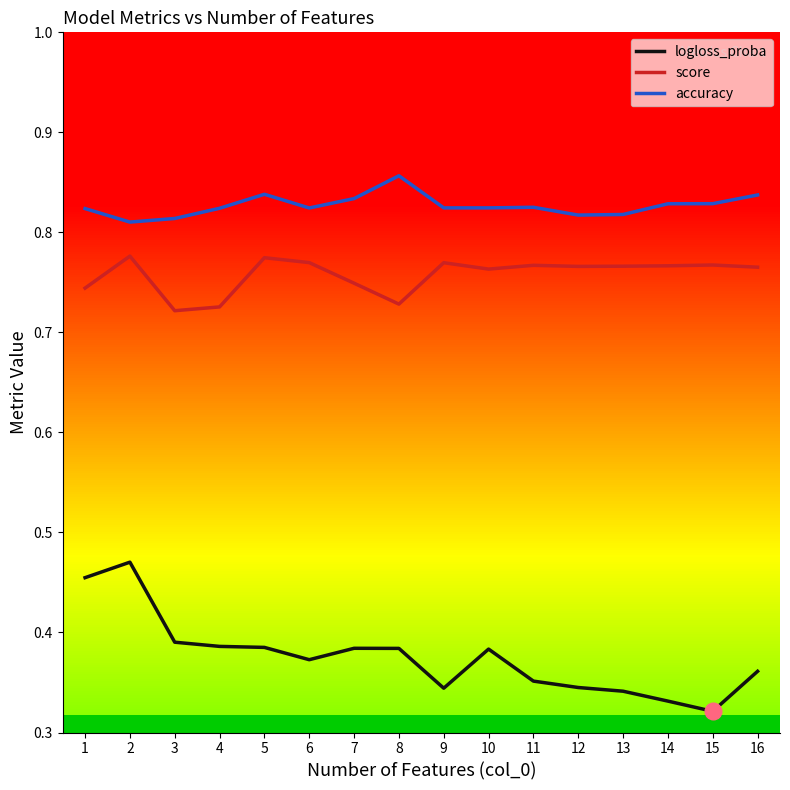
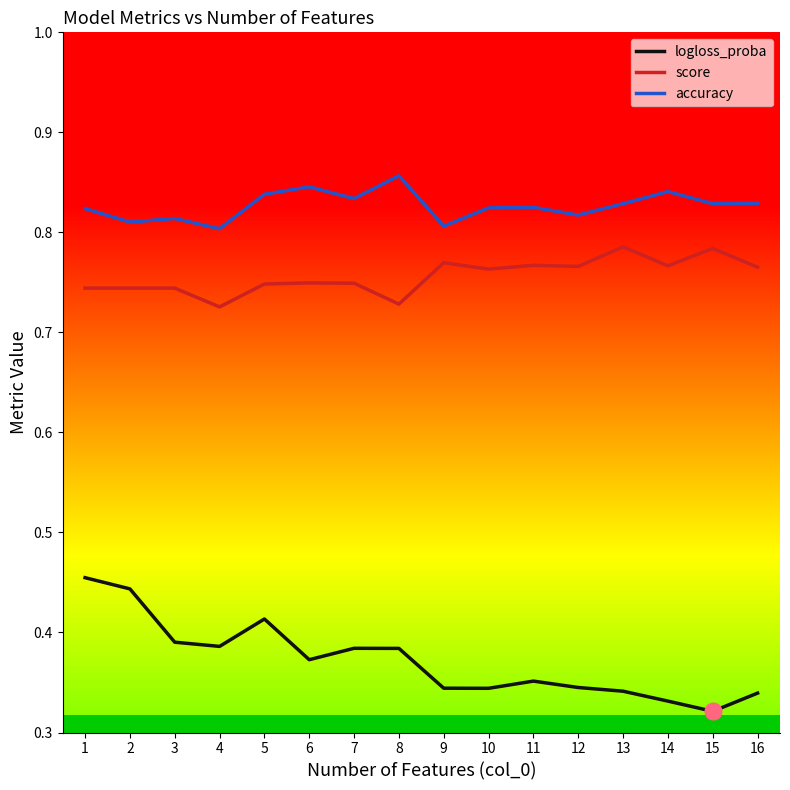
logloss_proba, 2: 0.470 -> 0.444
score, 2: 0.776 -> 0.744
score, 3: 0.722 -> 0.744
accuracy, 4: 0.824 -> 0.804
logloss_proba, 5: 0.385 -> 0.414
score, 5: 0.775 -> 0.748
score, 6: 0.770 -> 0.750
accuracy, 6: 0.824 -> 0.846
accuracy, 9: 0.825 -> 0.806
logloss_proba, 10: 0.383 -> 0.344
score, 13: 0.766 -> 0.786
accuracy, 13: 0.818 -> 0.829
accuracy, 14: 0.829 -> 0.841
score, 15: 0.767 -> 0.784
logloss_proba, 16: 0.361 -> 0.339
accuracy, 16: 0.837 -> 0.829
